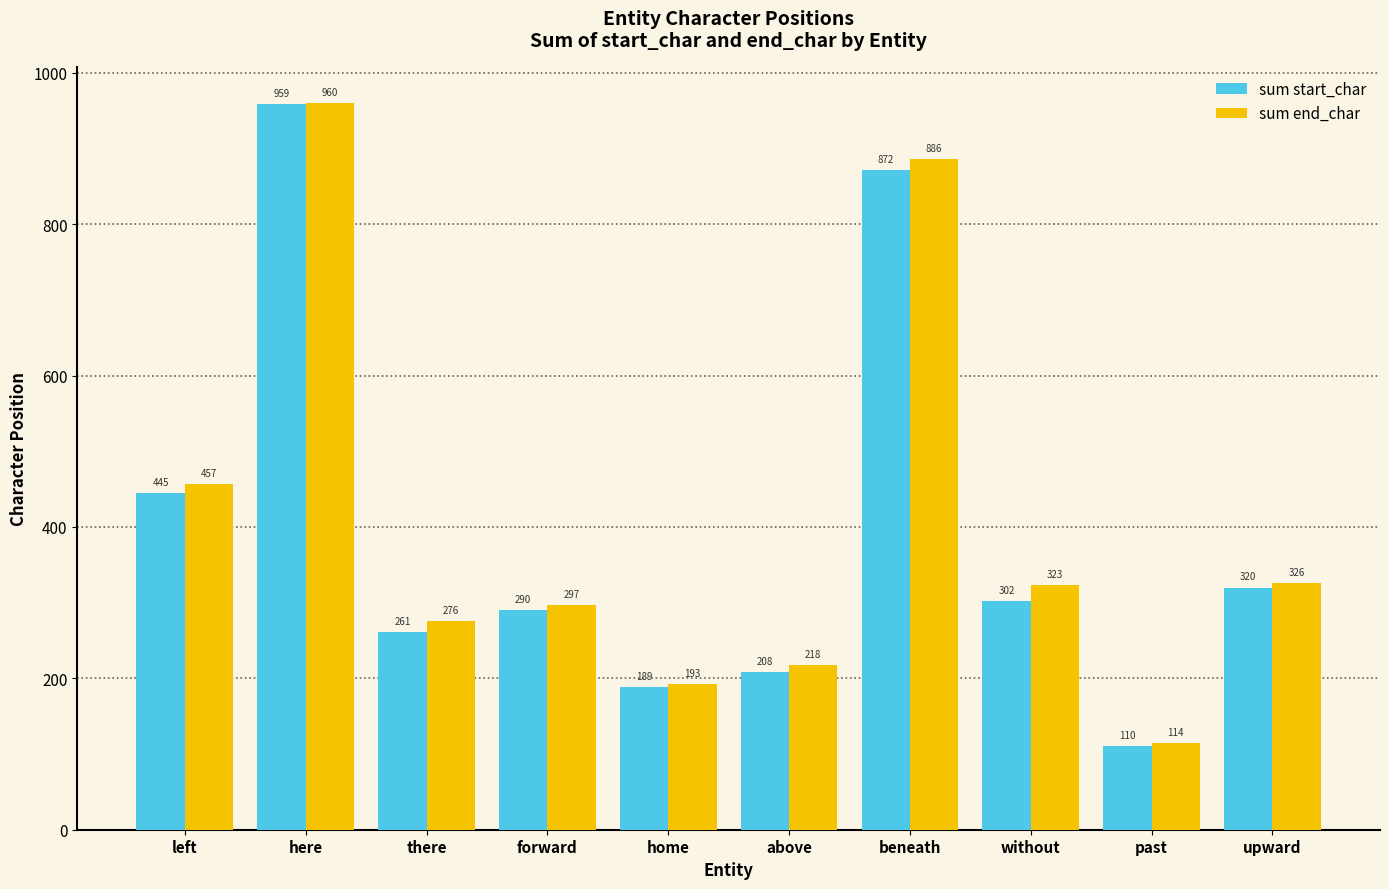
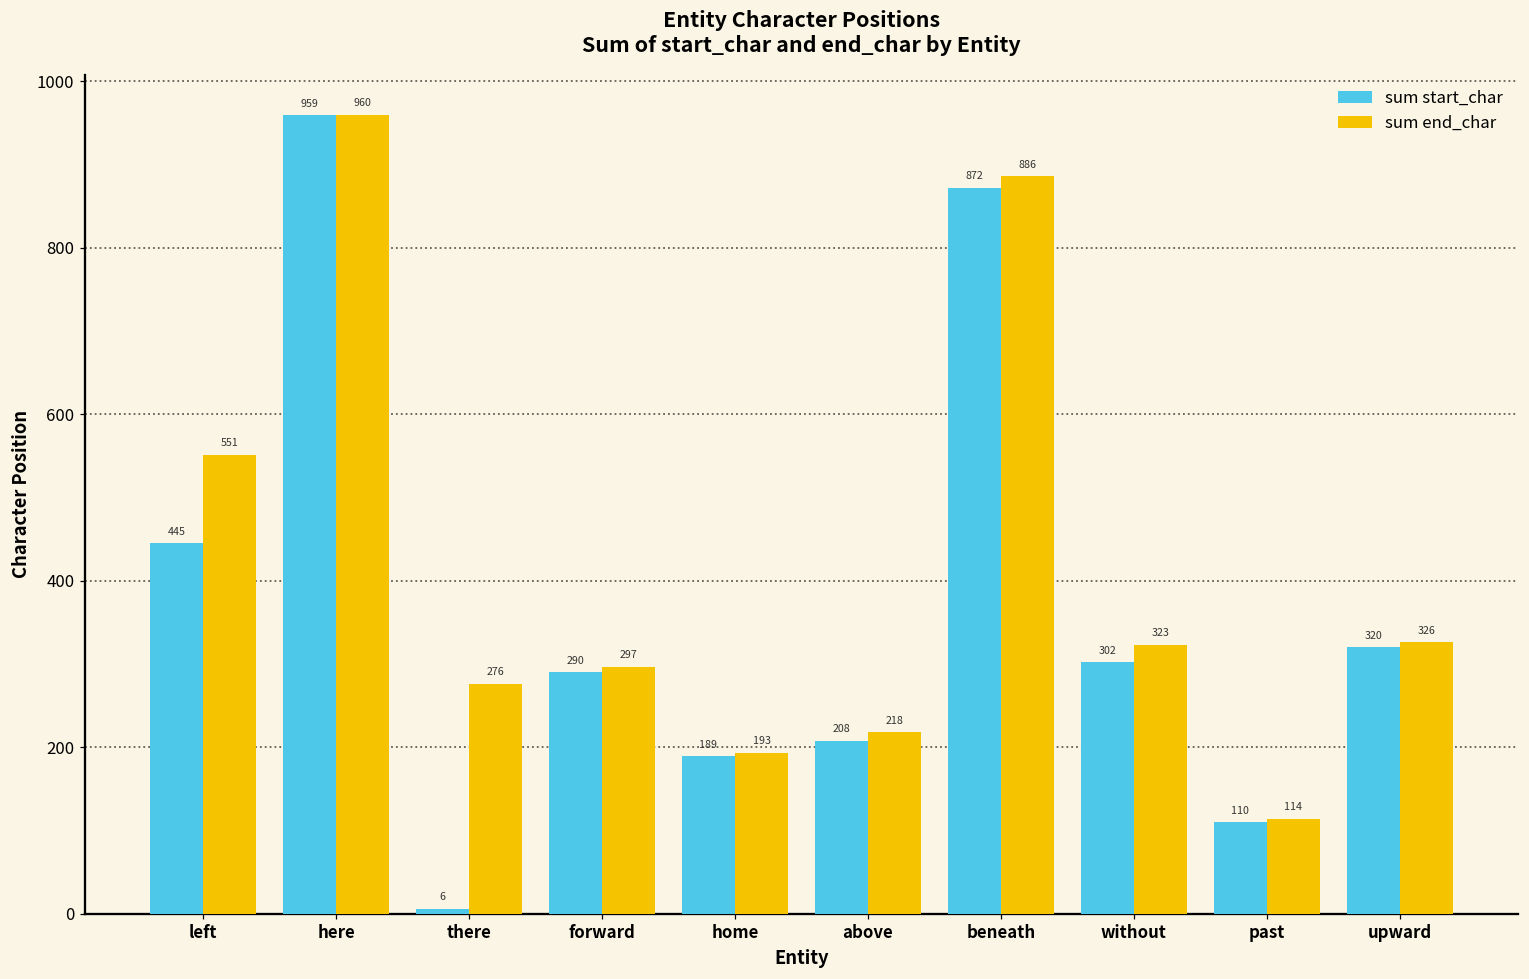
sum end_char, left: 457 -> 551
sum start_char, there: 261 -> 6
